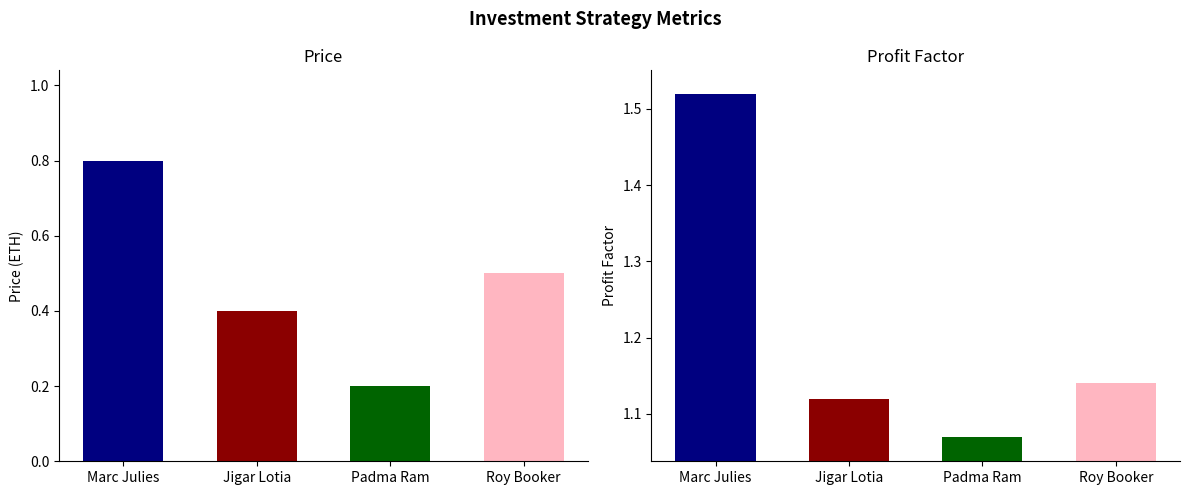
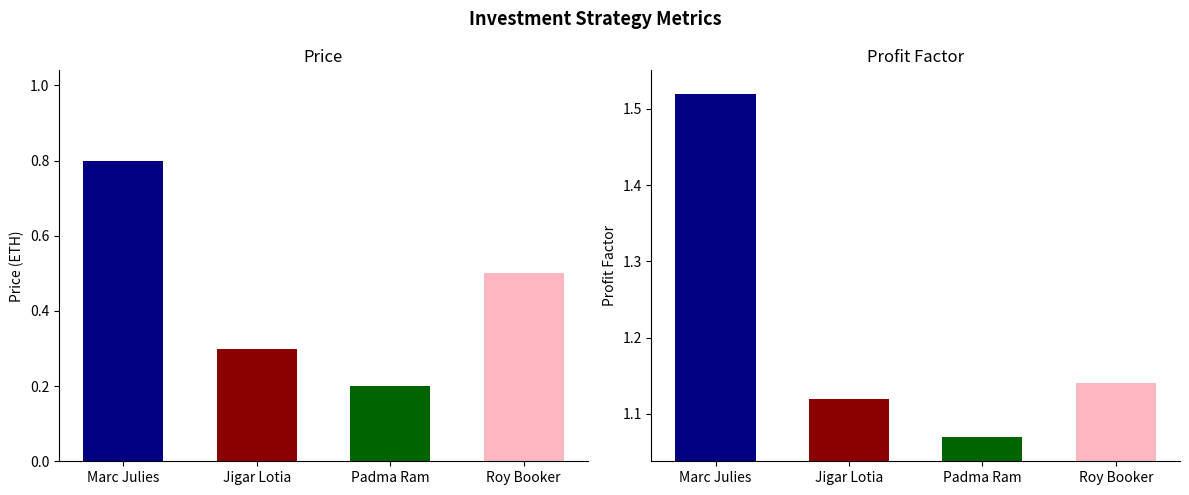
Price, Jigar Lotia: 0.4 -> 0.3
